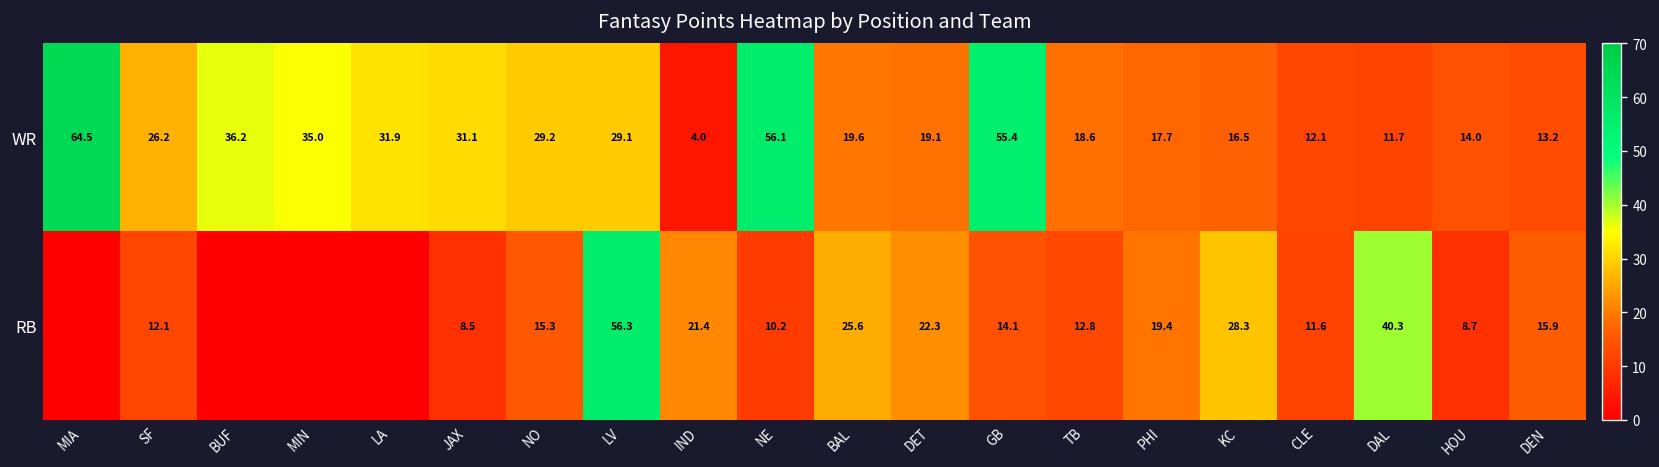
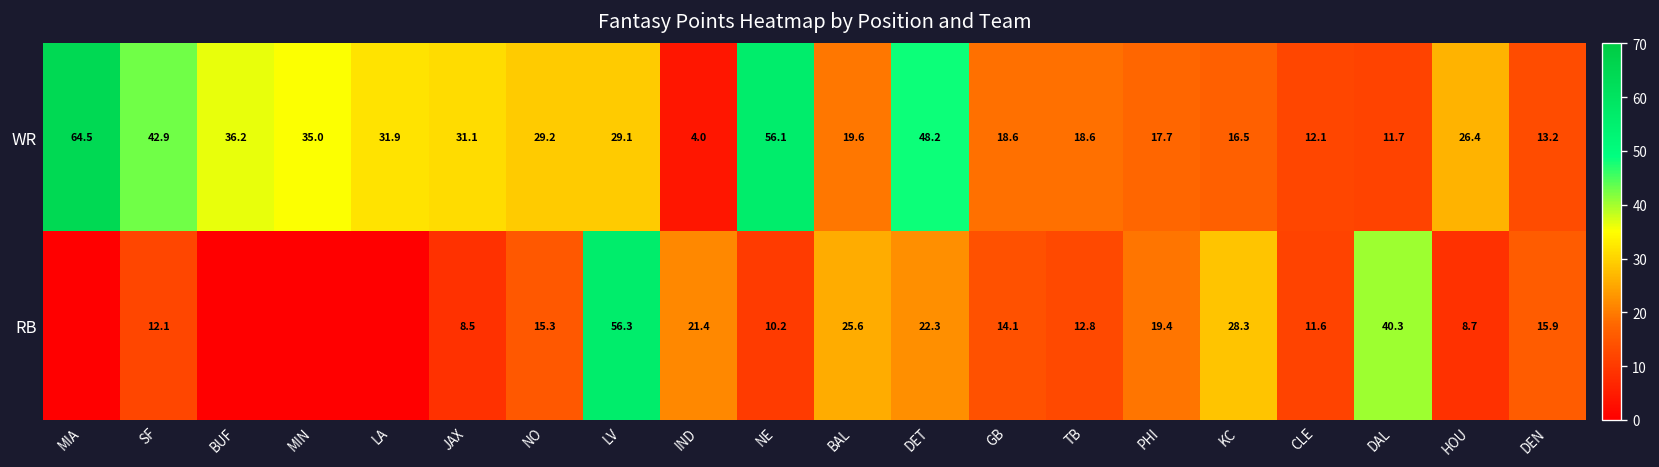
WR, SF: 26.2 -> 42.9
WR, DET: 19.1 -> 48.2
WR, GB: 55.4 -> 18.6
WR, HOU: 14.0 -> 26.4
